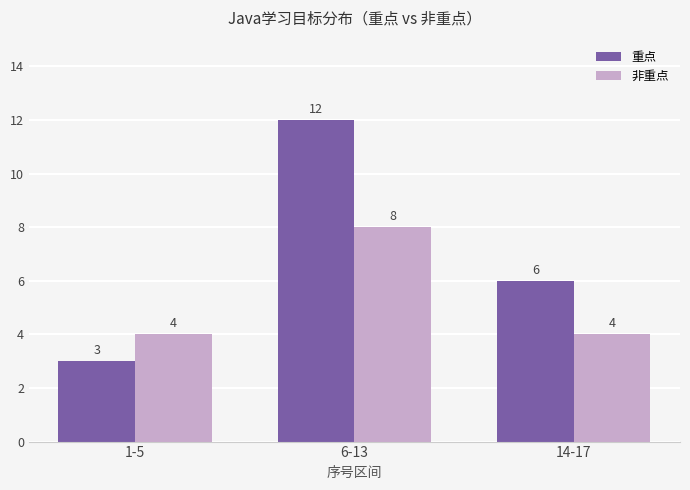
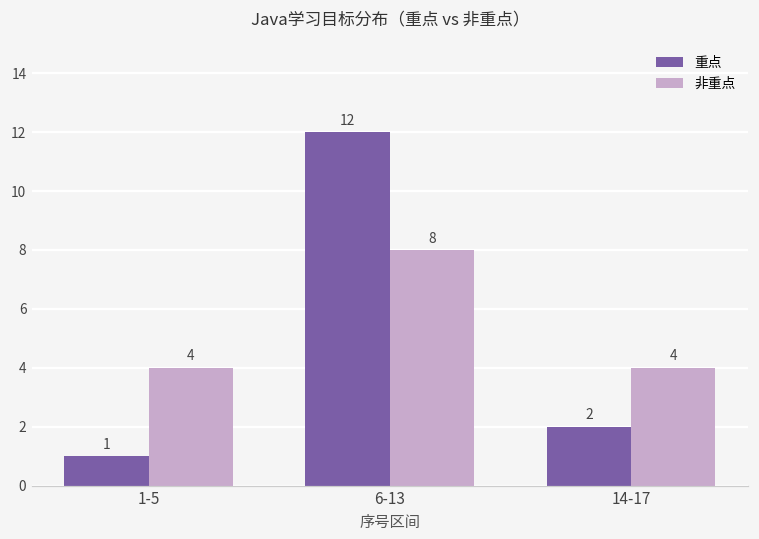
重点, 1-5: 3 -> 1
重点, 14-17: 6 -> 2
